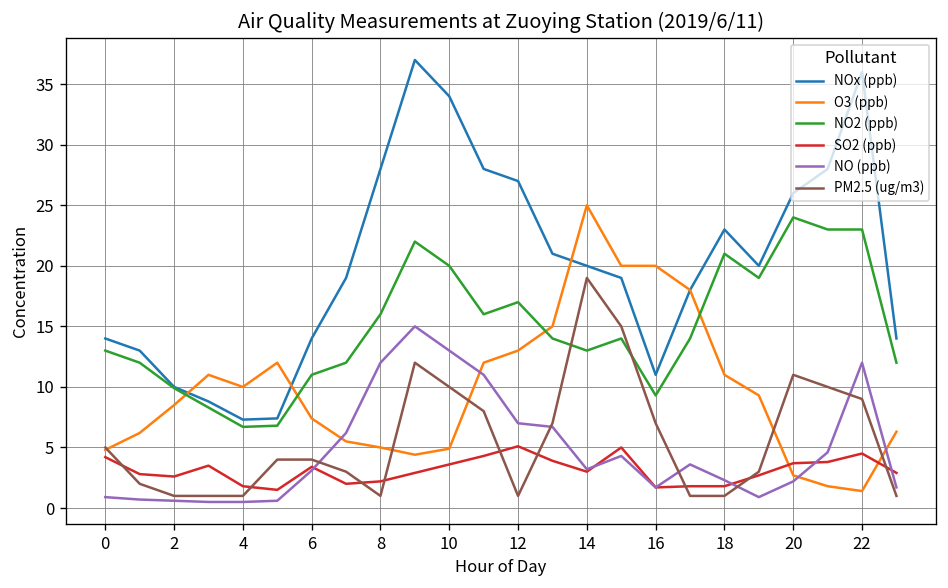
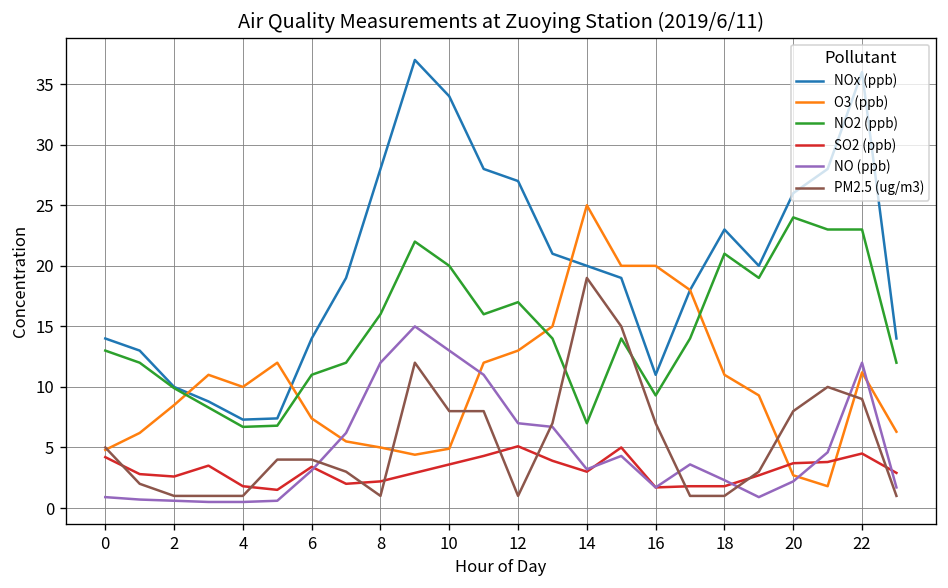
PM2.5 (ug/m3), 10: 10 -> 8
NO2 (ppb), 14: 13 -> 7
PM2.5 (ug/m3), 20: 11 -> 8
O3 (ppb), 22: 1.4 -> 11.2
